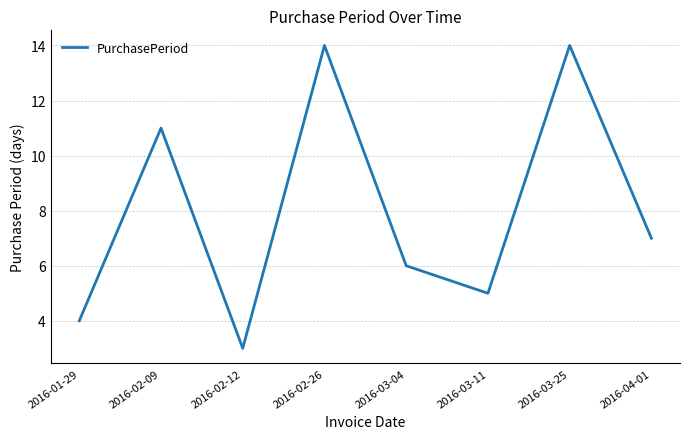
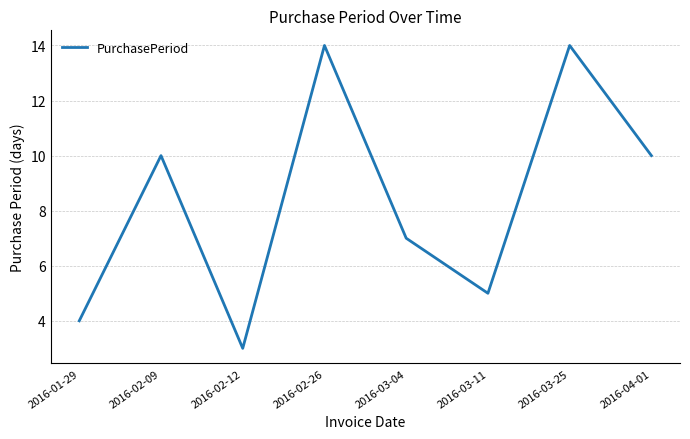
2016-02-09: 11 -> 10
2016-03-04: 6 -> 7
2016-04-01: 7 -> 10
